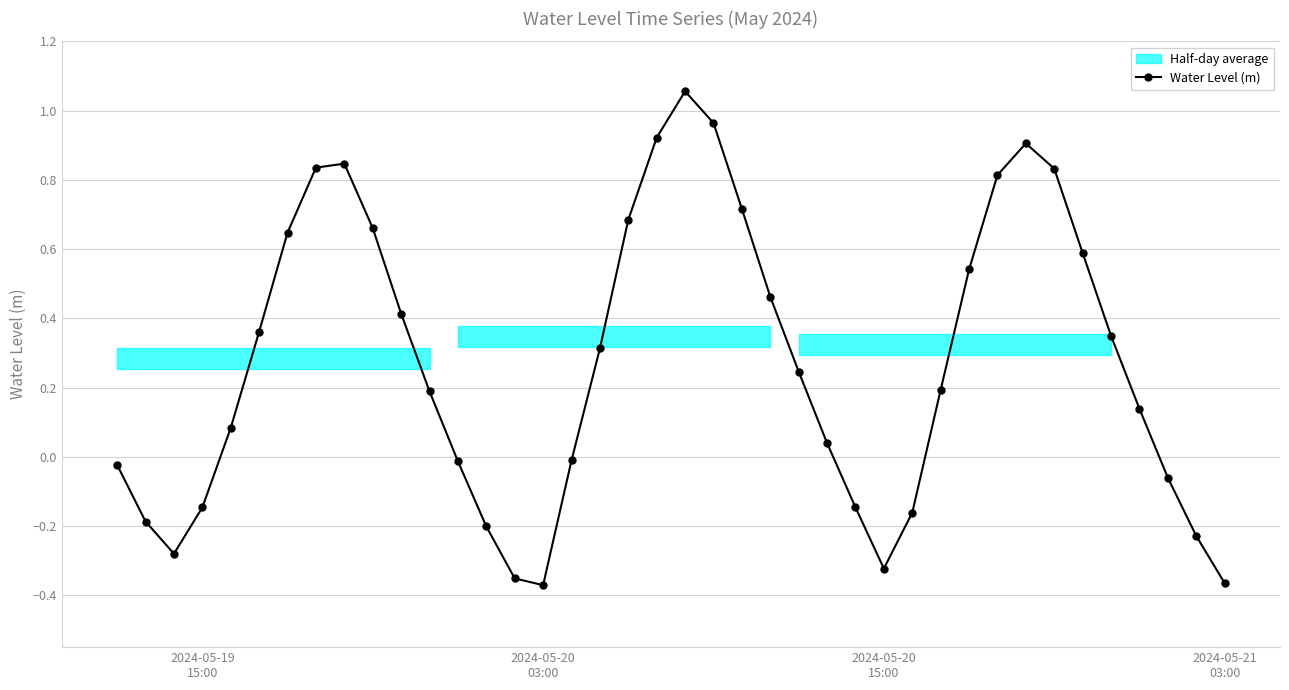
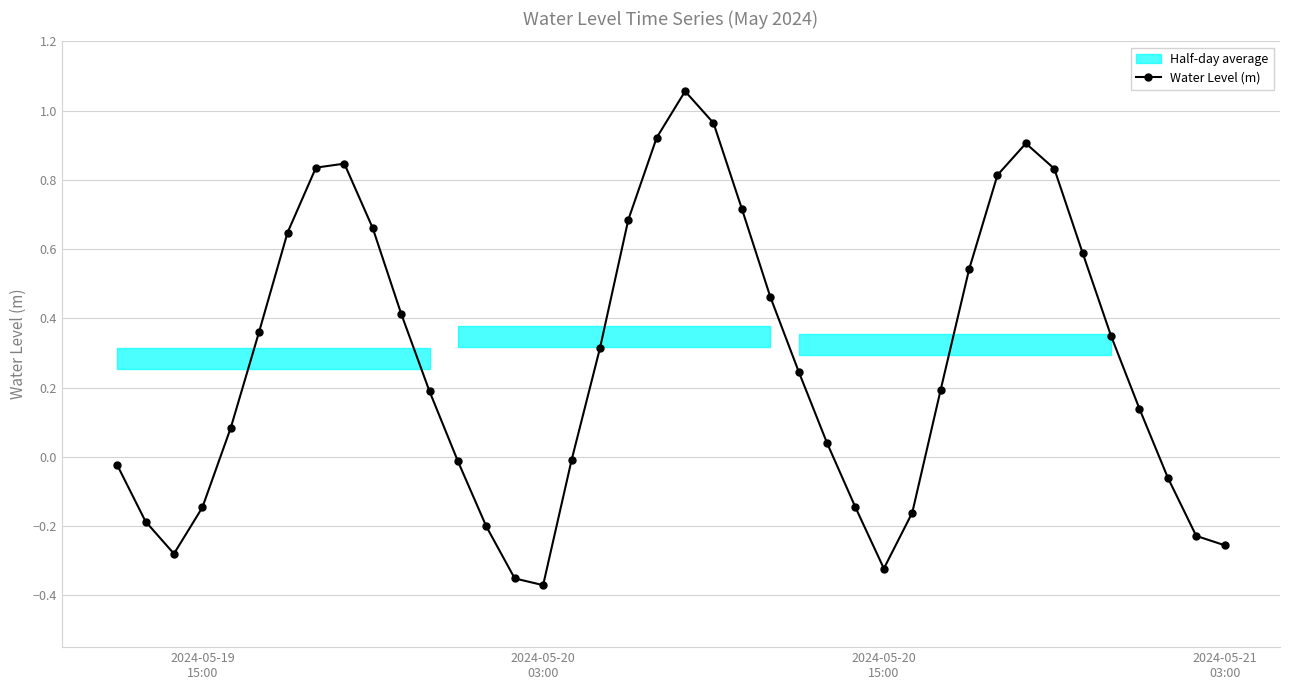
Water Level (m), 2024-05-21 03:00: -0.37 -> -0.26
